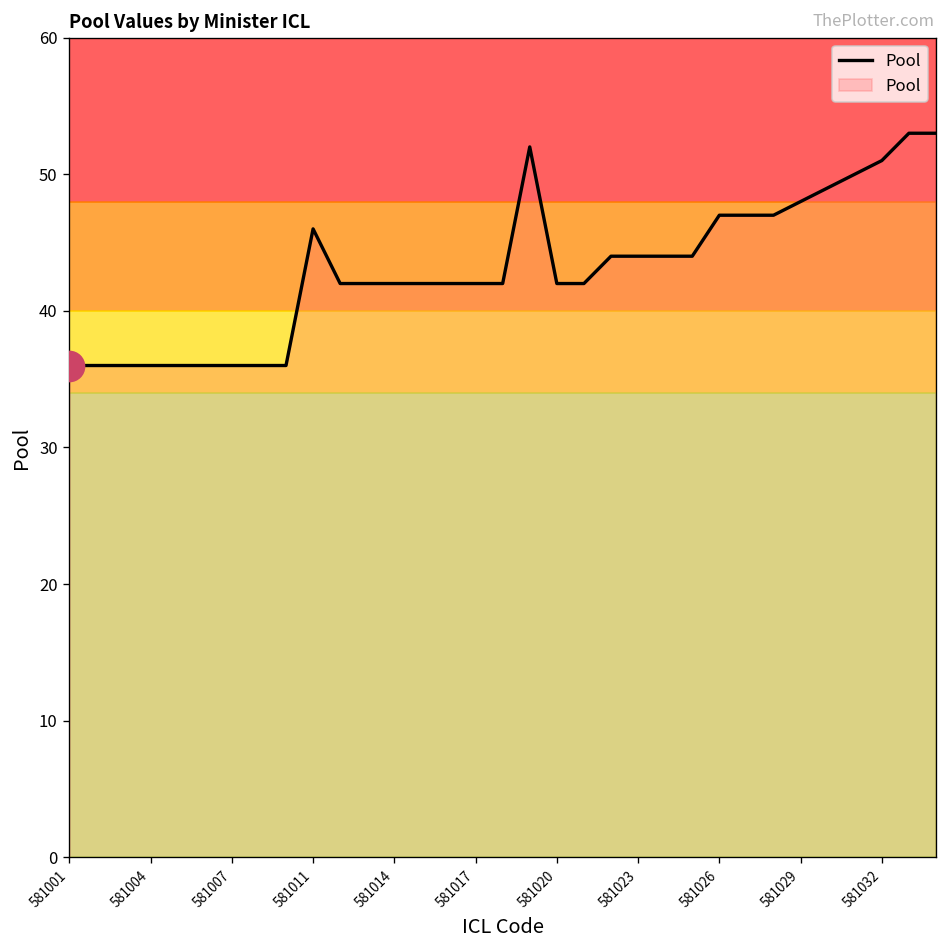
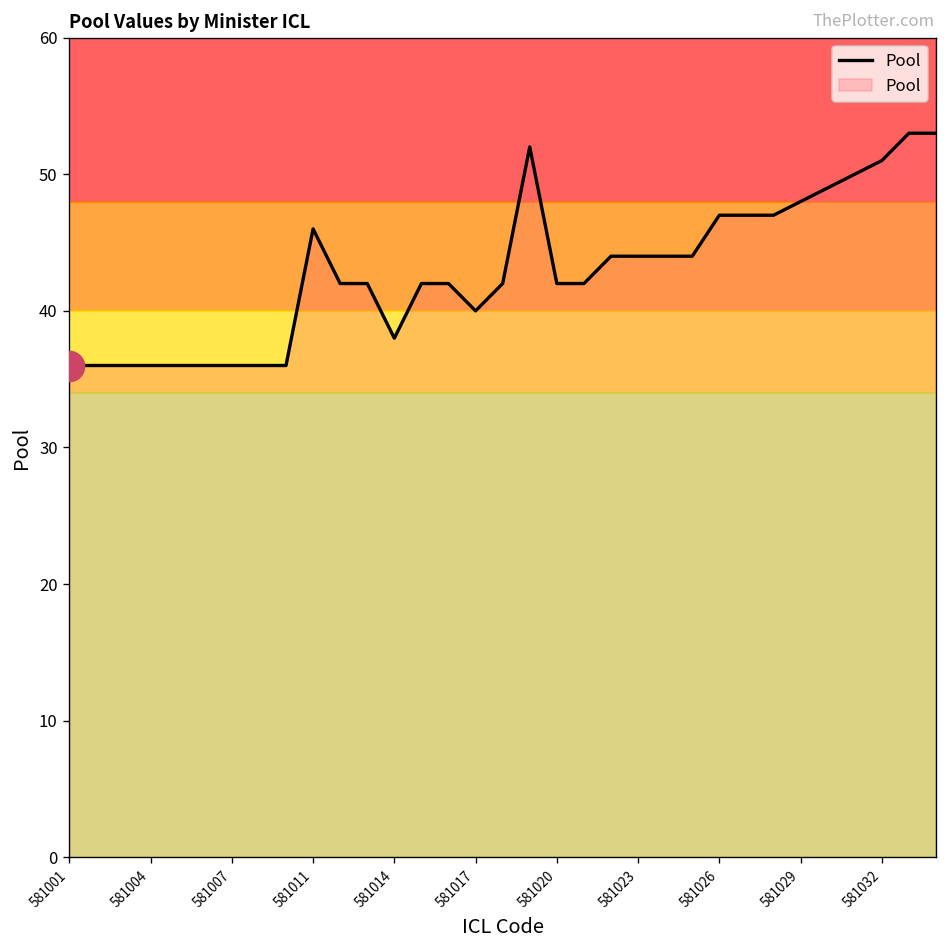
Pool, 581014: 42 -> 38
Pool, 581017: 42 -> 40
